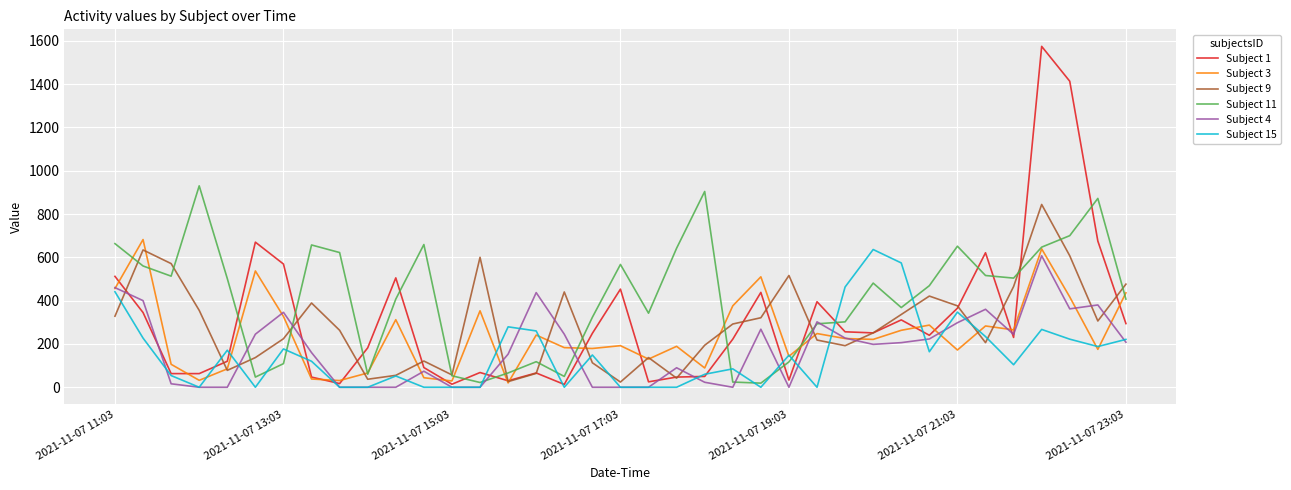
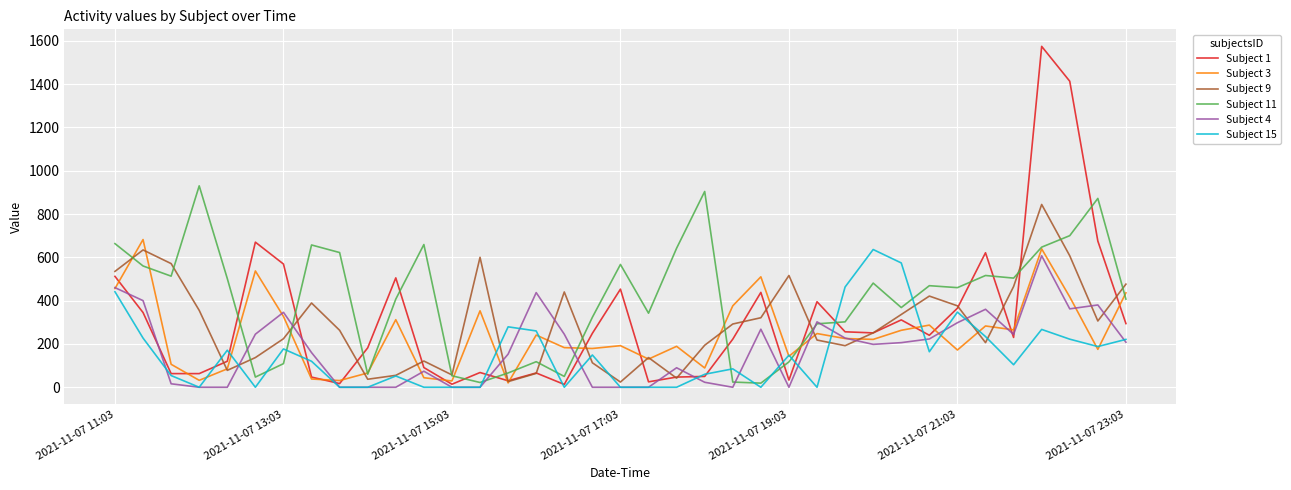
Subject 9, 2021-11-07 11:03: 330 -> 540
Subject 11, 2021-11-07 21:03: 650 -> 460
